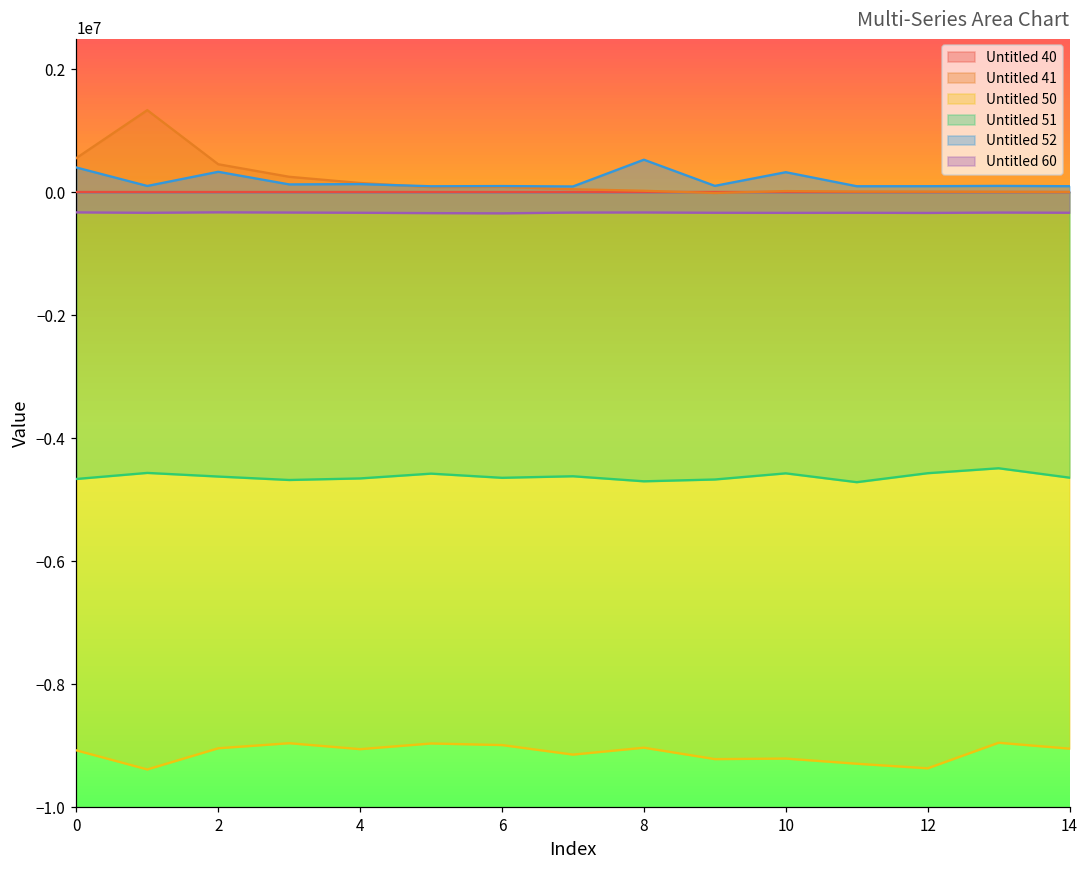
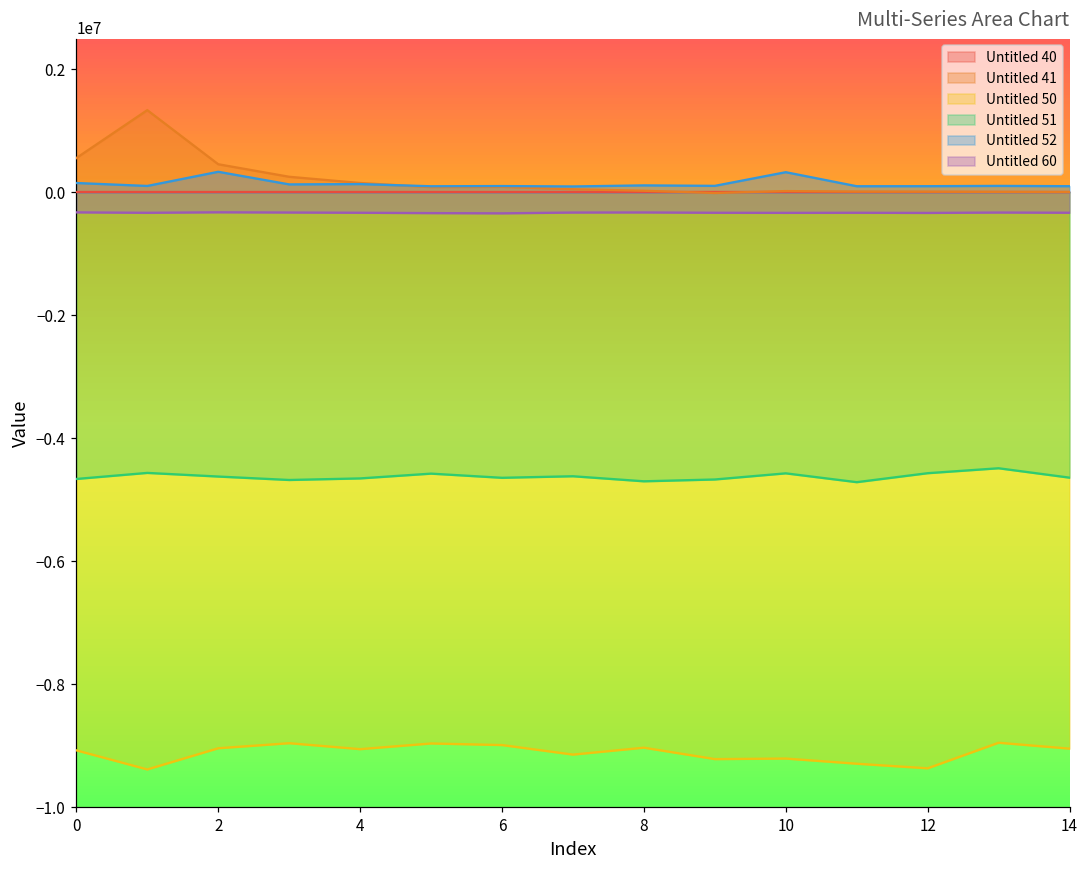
Untitled 52, 0: 400000 -> 200000
Untitled 52, 8: 500000 -> 100000
